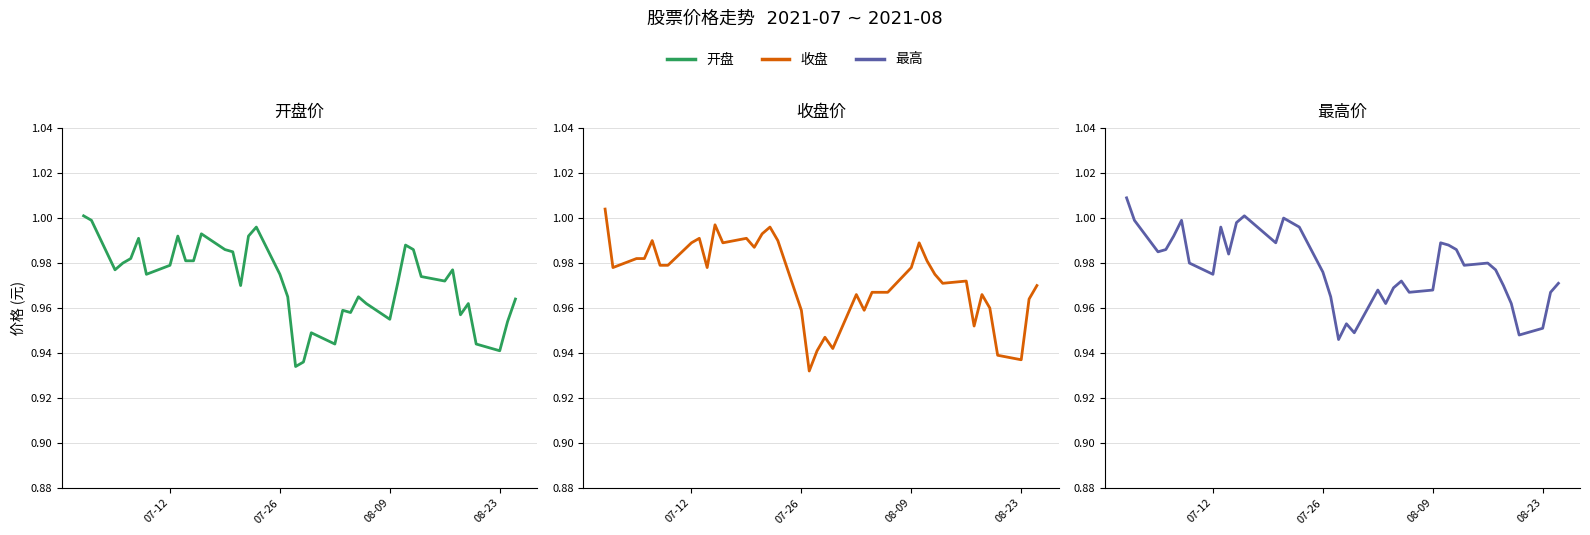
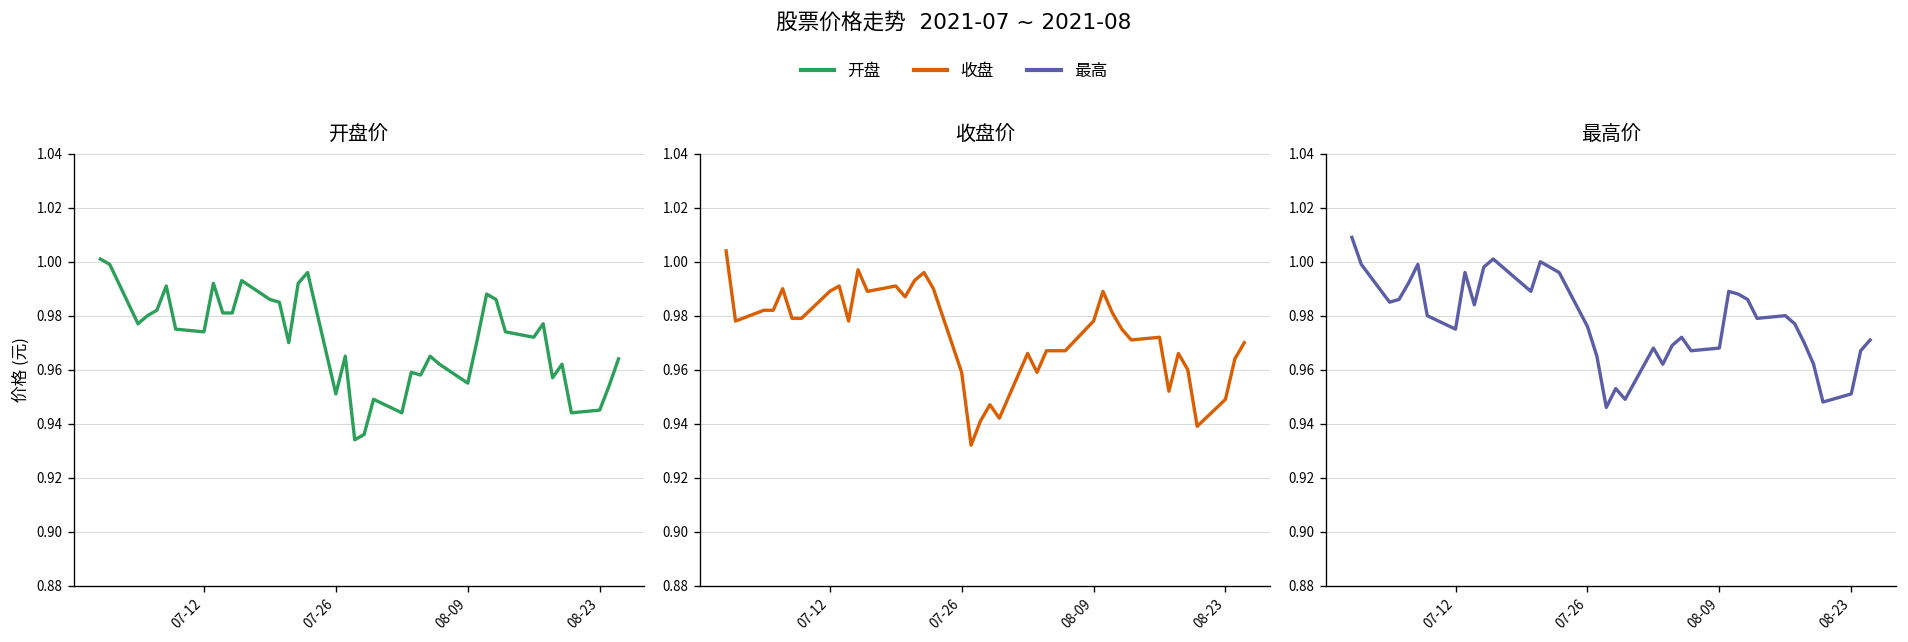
开盘价, 07-12: 0.979 -> 0.974
开盘价, 07-26: 0.975 -> 0.951
开盘价, 08-23: 0.941 -> 0.945
收盘价, 08-23: 0.937 -> 0.949
